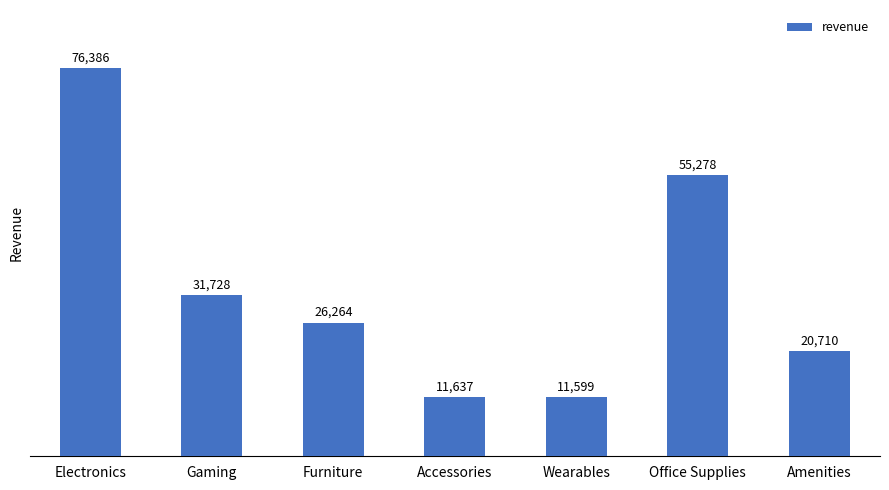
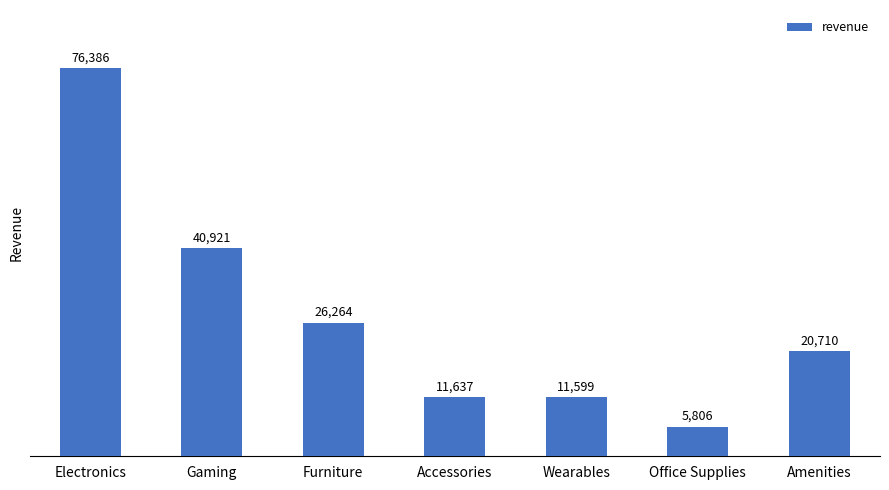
Gaming: 31,728 -> 40,921
Office Supplies: 55,278 -> 5,806
